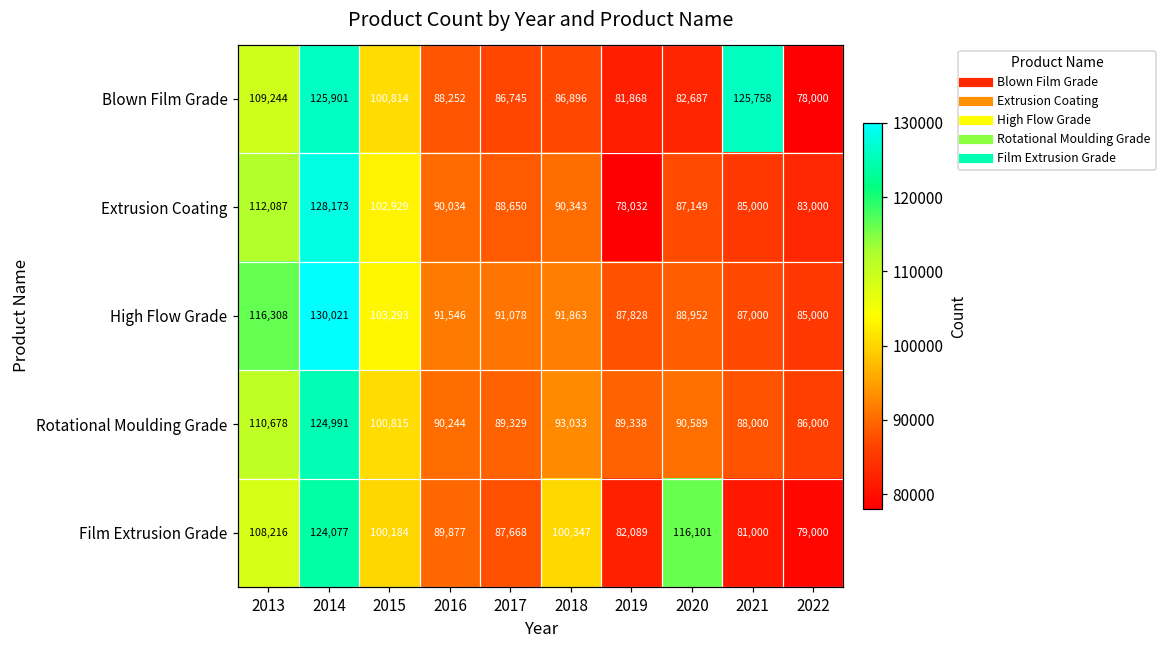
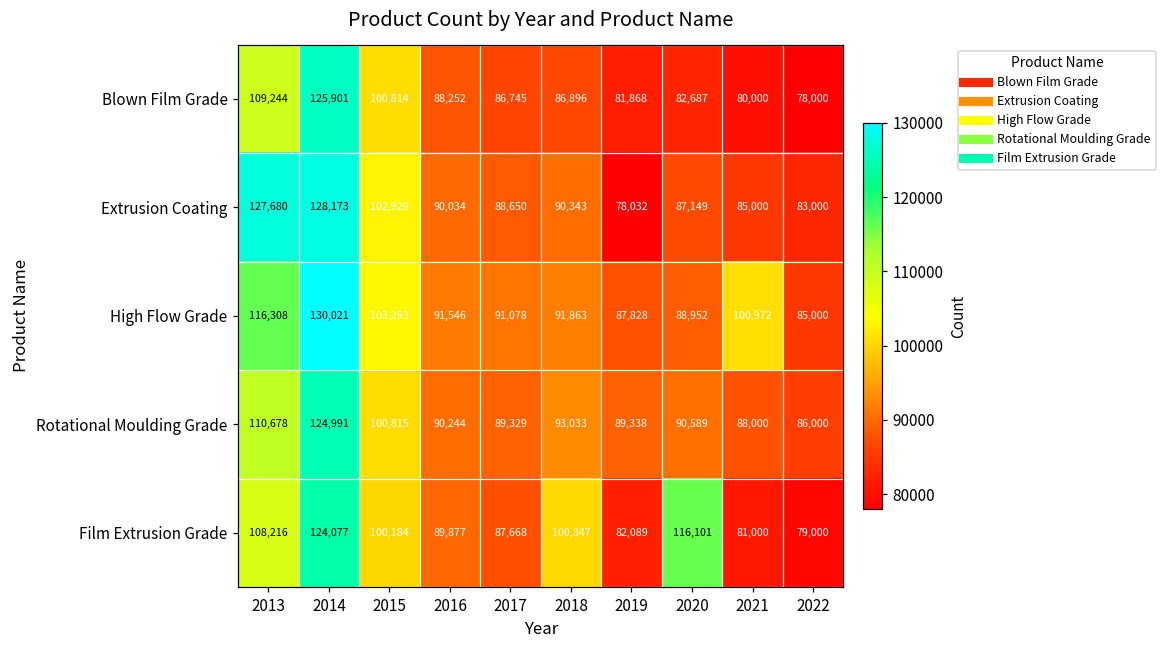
Blown Film Grade, 2021: 125,758 -> 80,000
Extrusion Coating, 2013: 112,087 -> 127,680
High Flow Grade, 2021: 87,000 -> 100,972
